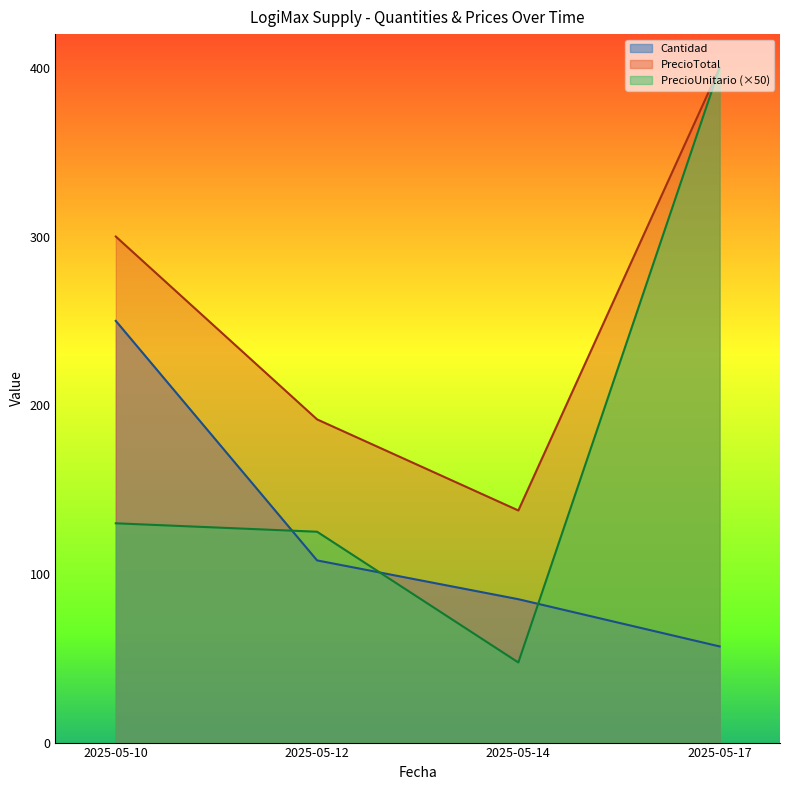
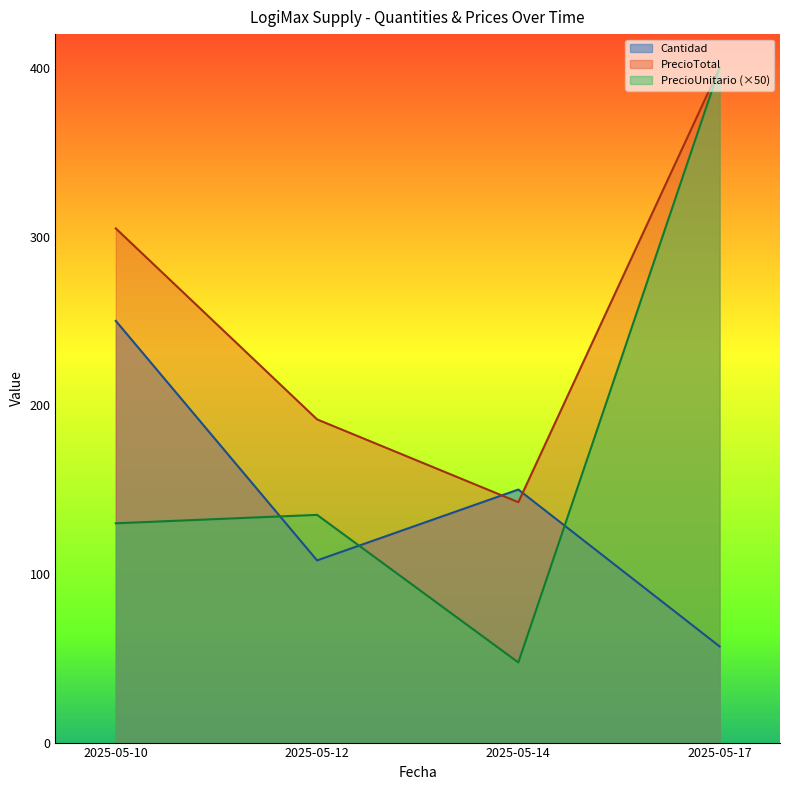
PrecioTotal, 2025-05-10: 300 -> 305
PrecioUnitario (×50), 2025-05-12: 125 -> 135
Cantidad, 2025-05-14: 85 -> 150
PrecioTotal, 2025-05-14: 138 -> 143
